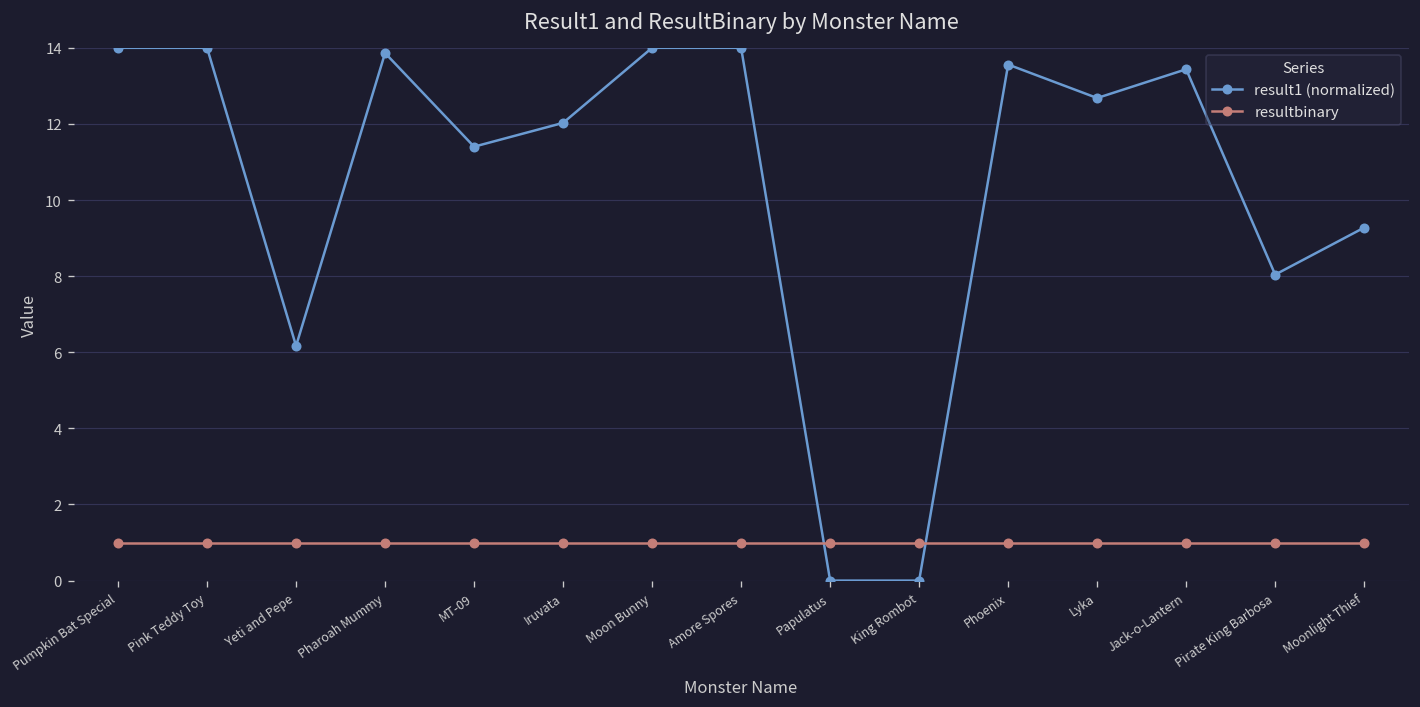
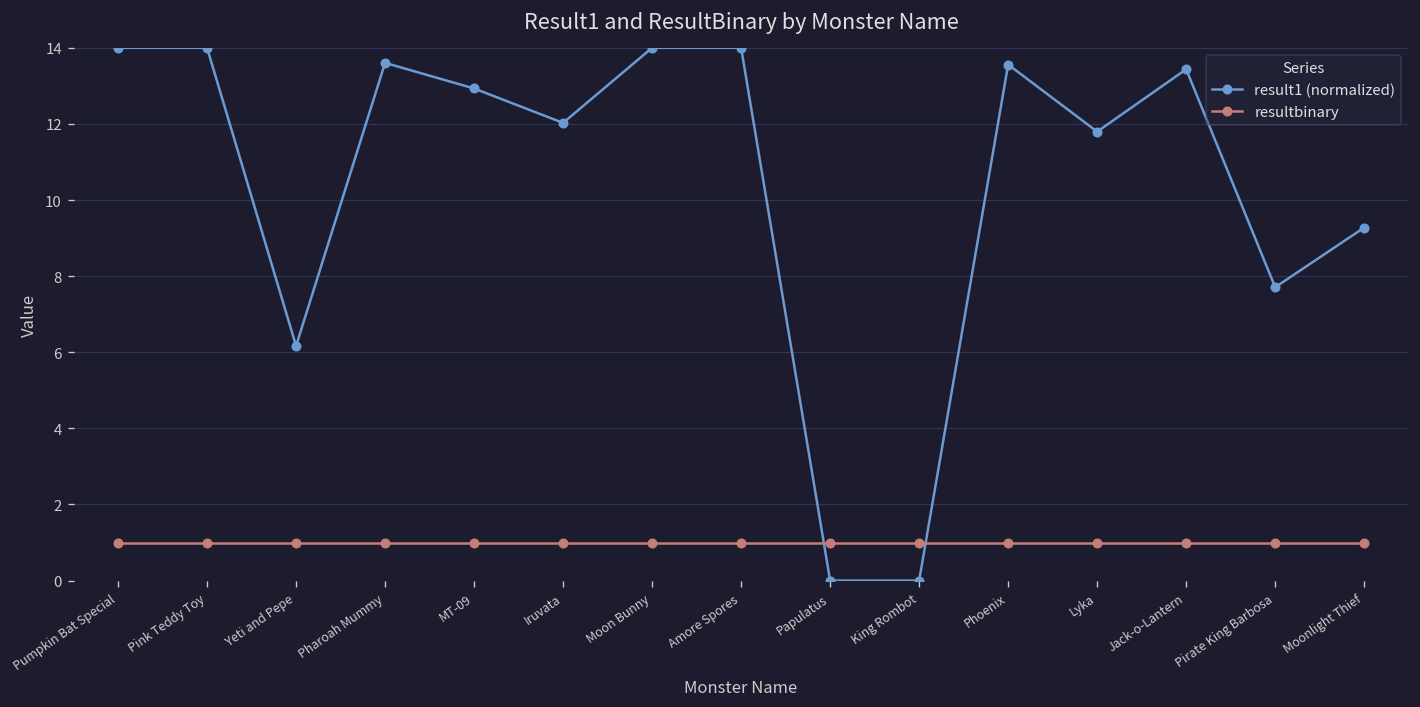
result1 (normalized), Pharoah Mummy: 13.9 -> 13.6
result1 (normalized), MT-09: 11.4 -> 12.9
result1 (normalized), Lyka: 12.7 -> 11.8
result1 (normalized), Pirate King Barbosa: 8.0 -> 7.7
